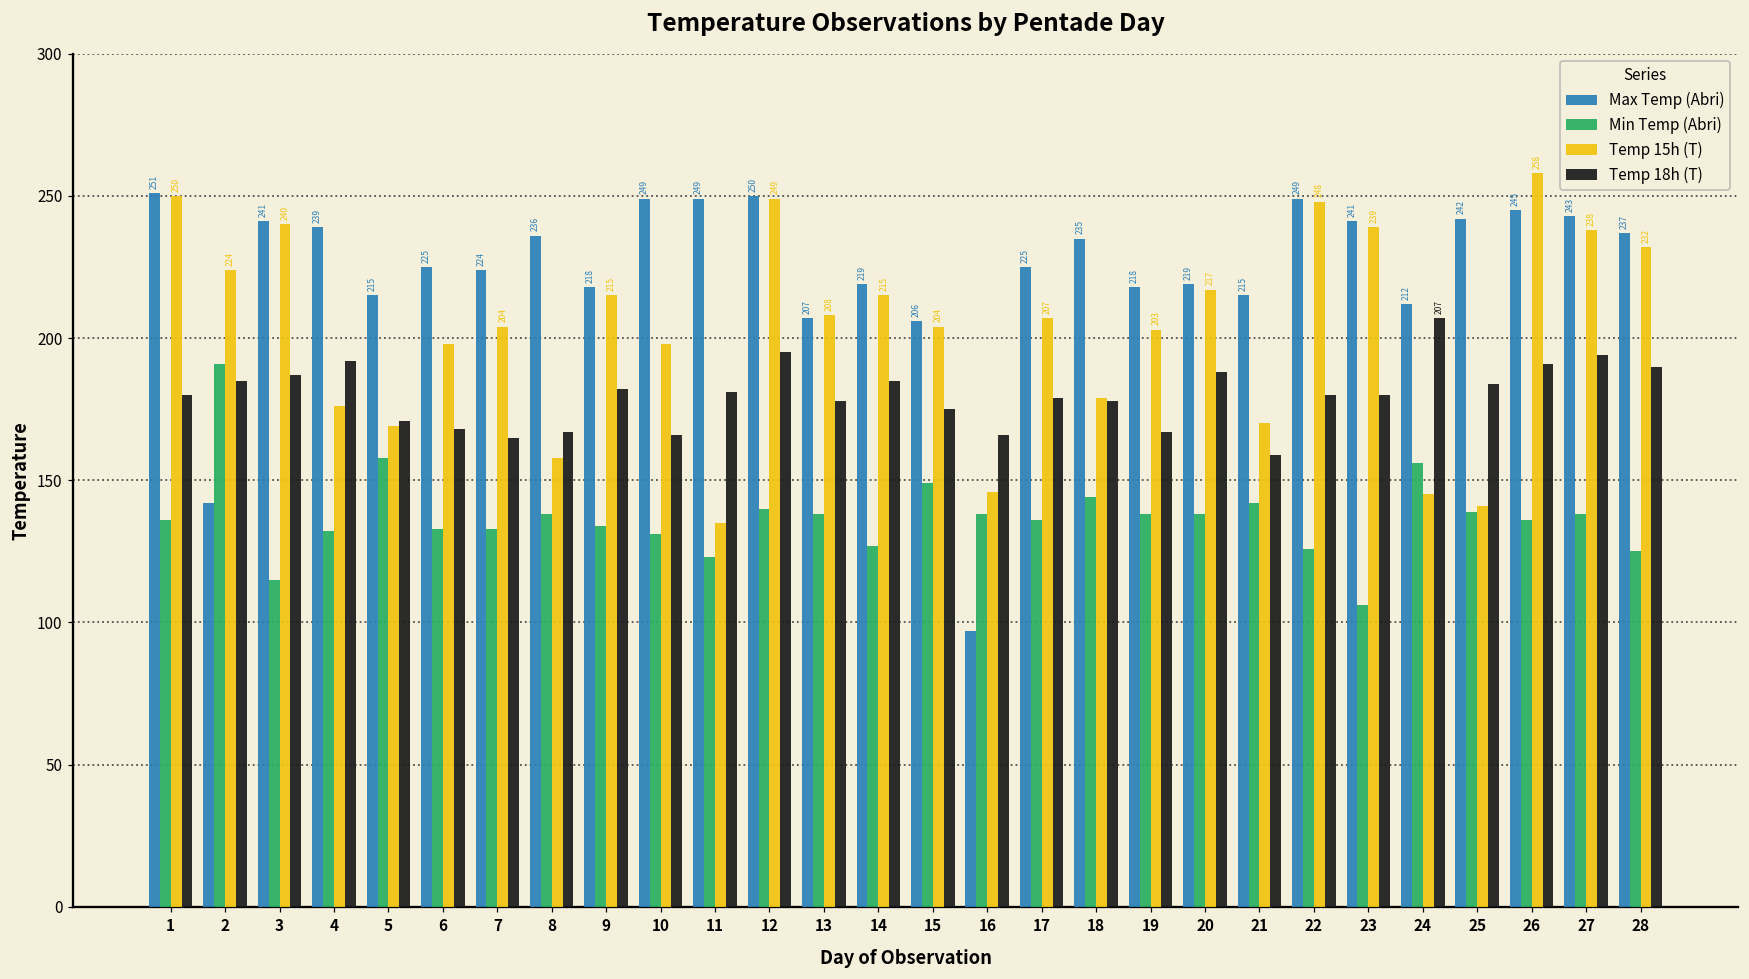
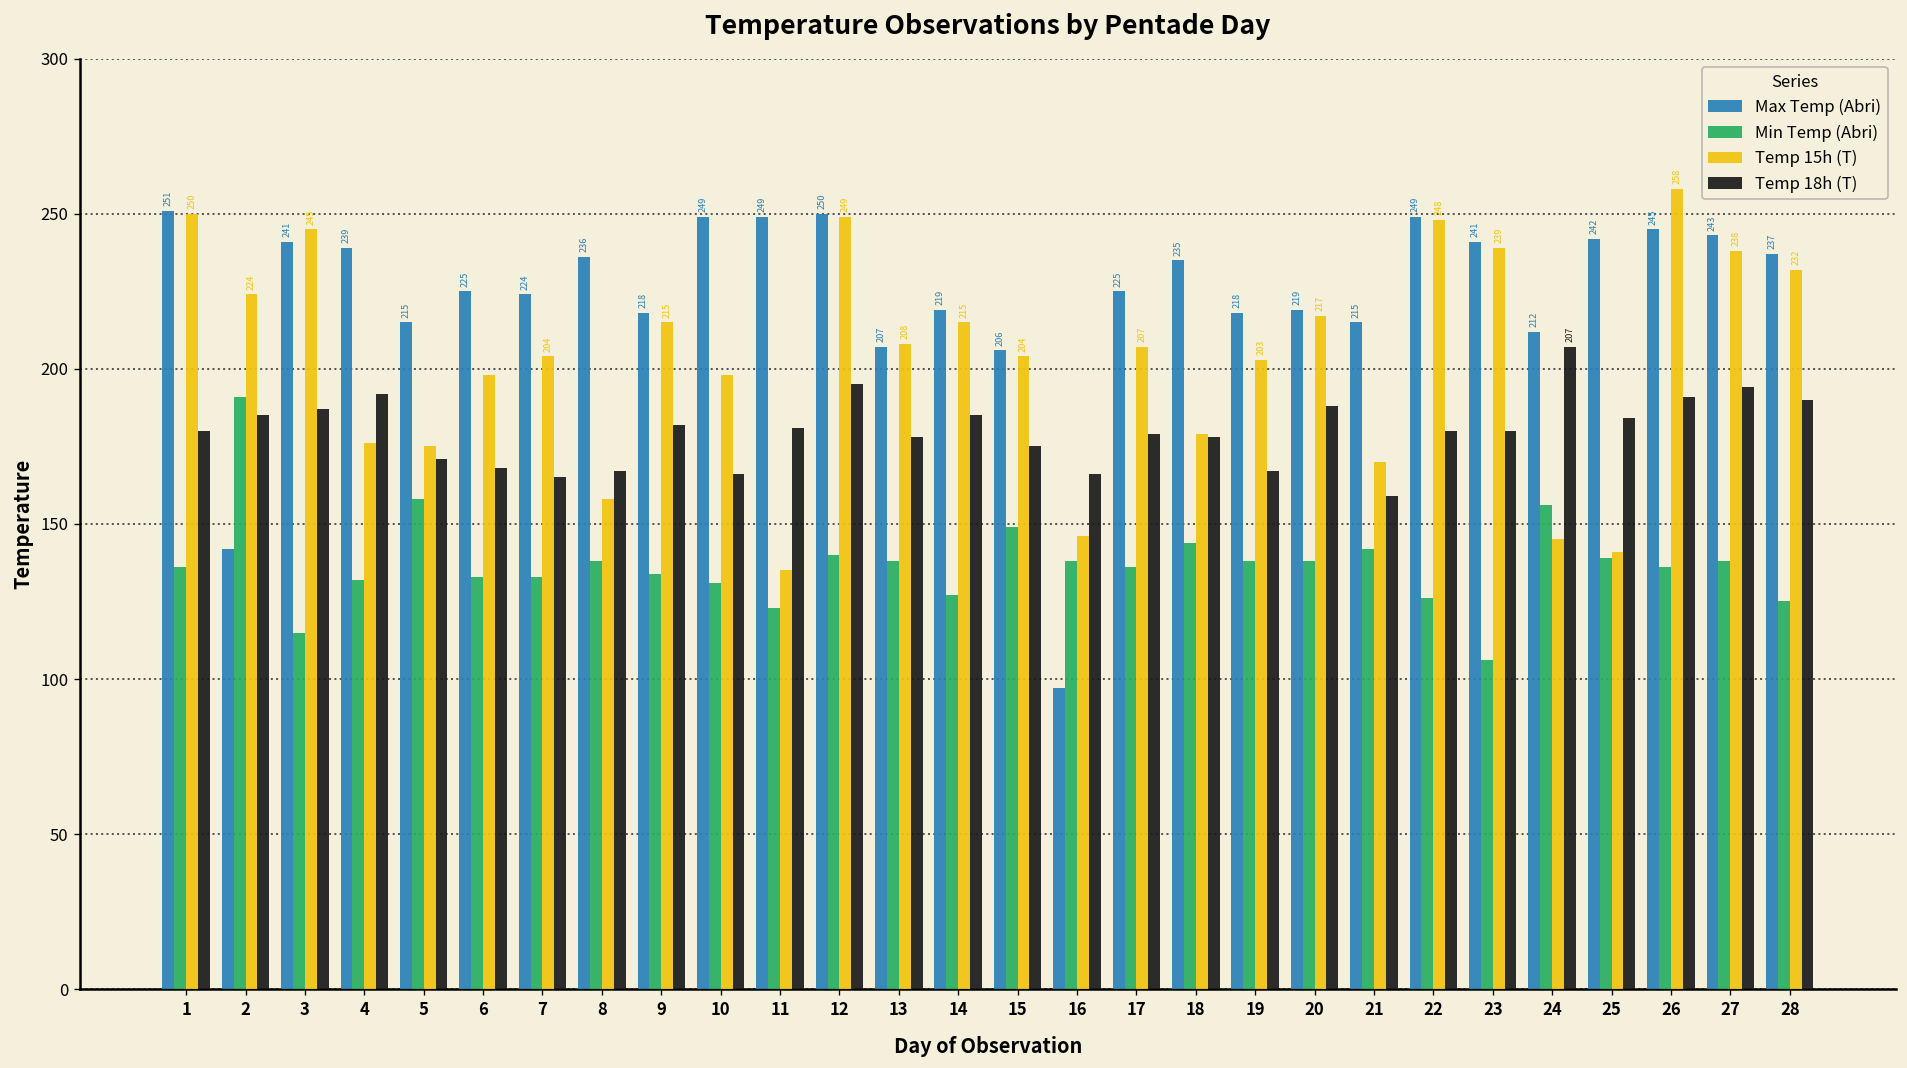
Temp 15h (T), 3: 240 -> 245
Temp 15h (T), 5: 169 -> 175
